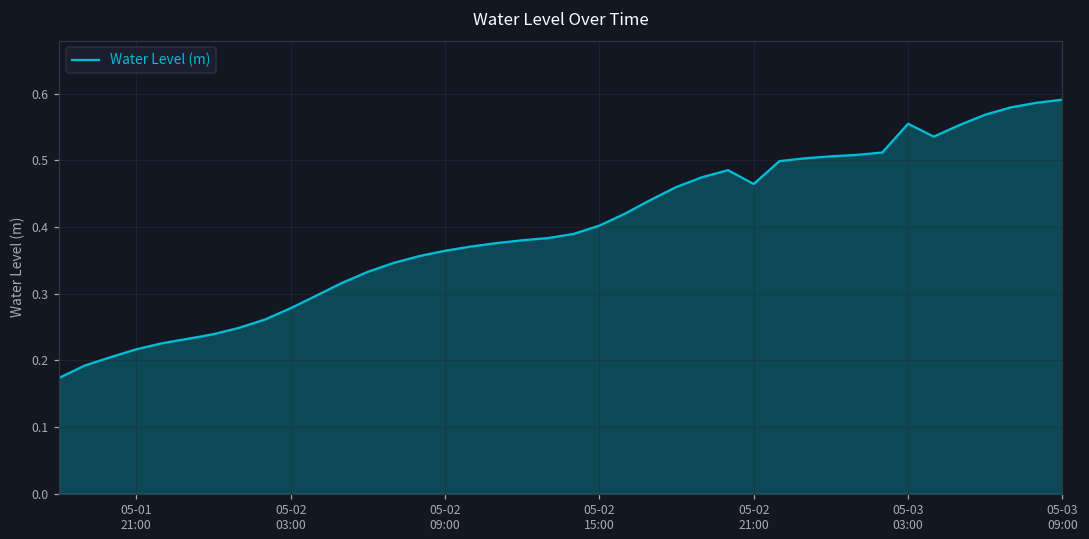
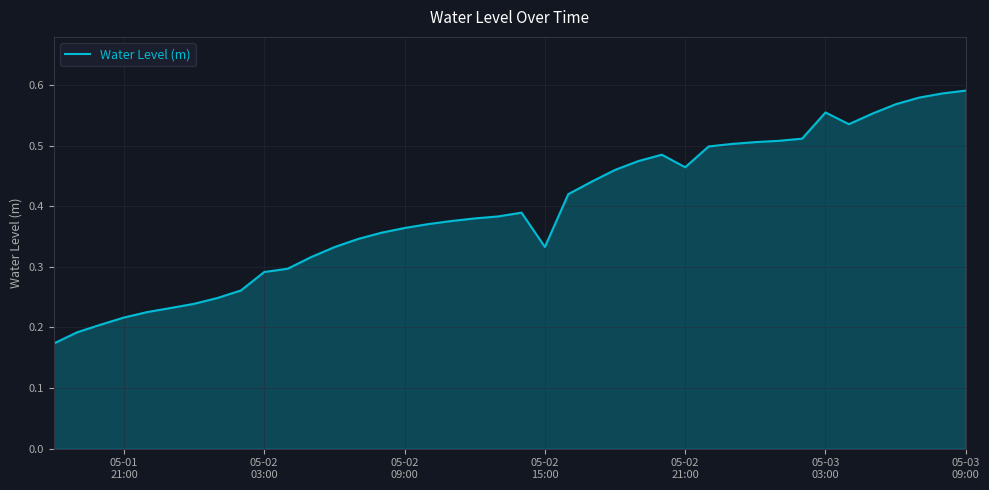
05-02 03:00: 0.28 -> 0.29
05-02 15:00: 0.40 -> 0.33
